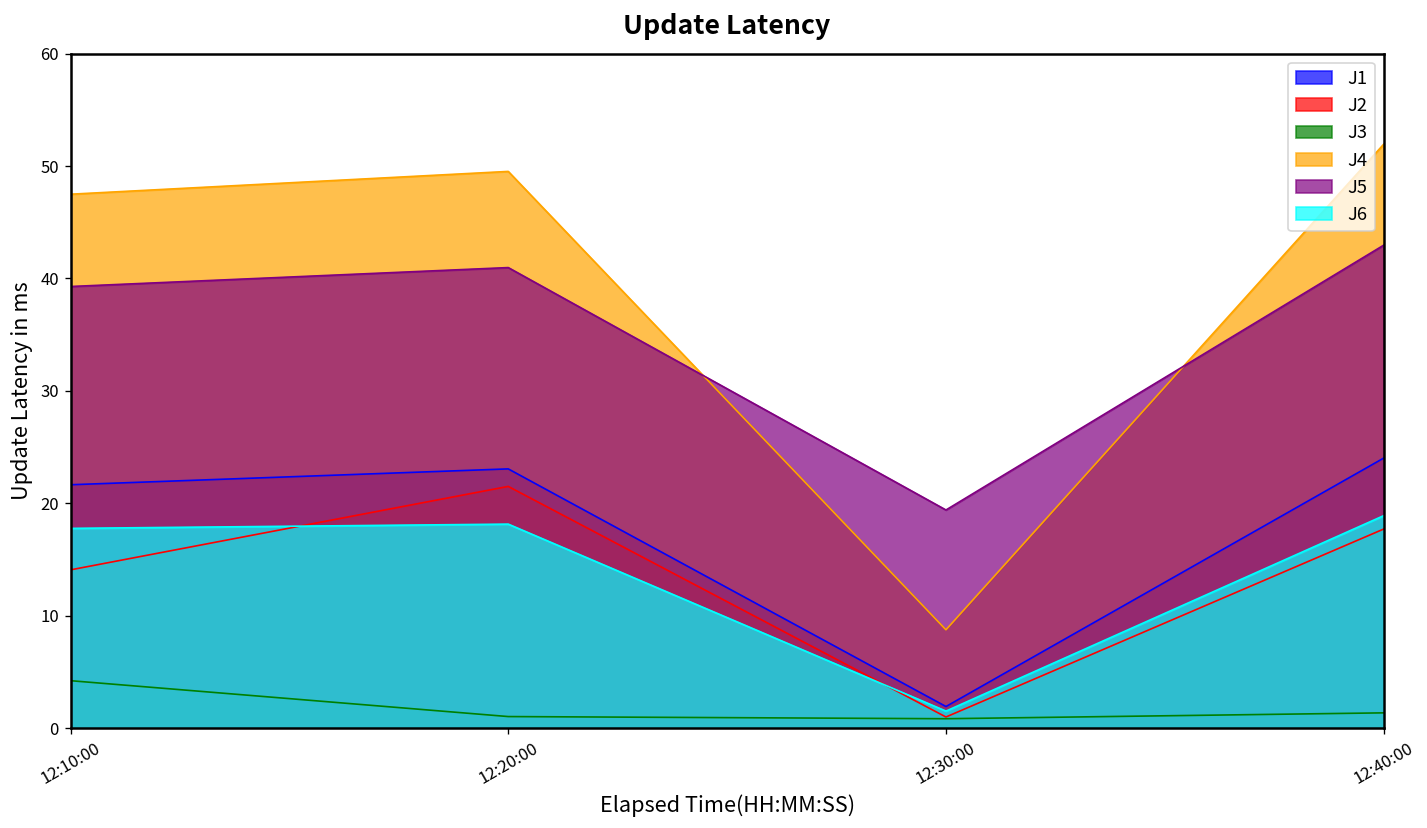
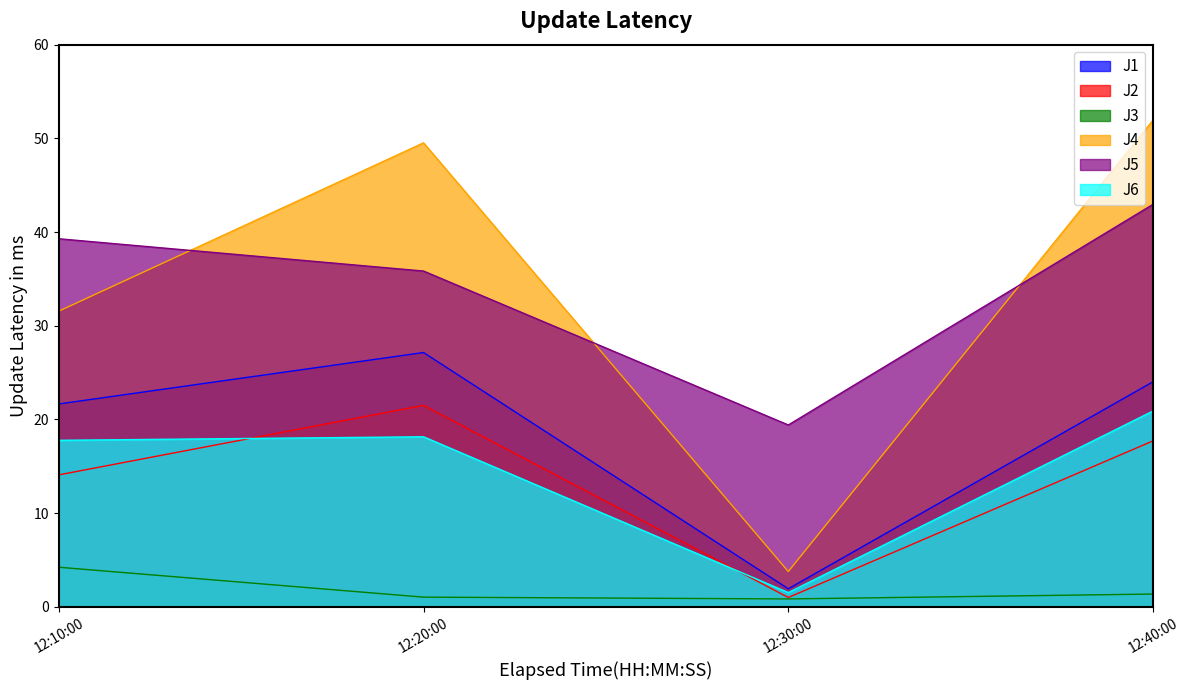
J4, 12:10:00: 47 -> 32
J1, 12:20:00: 23 -> 27
J5, 12:20:00: 41 -> 36
J4, 12:30:00: 9 -> 4
J6, 12:40:00: 19 -> 21
